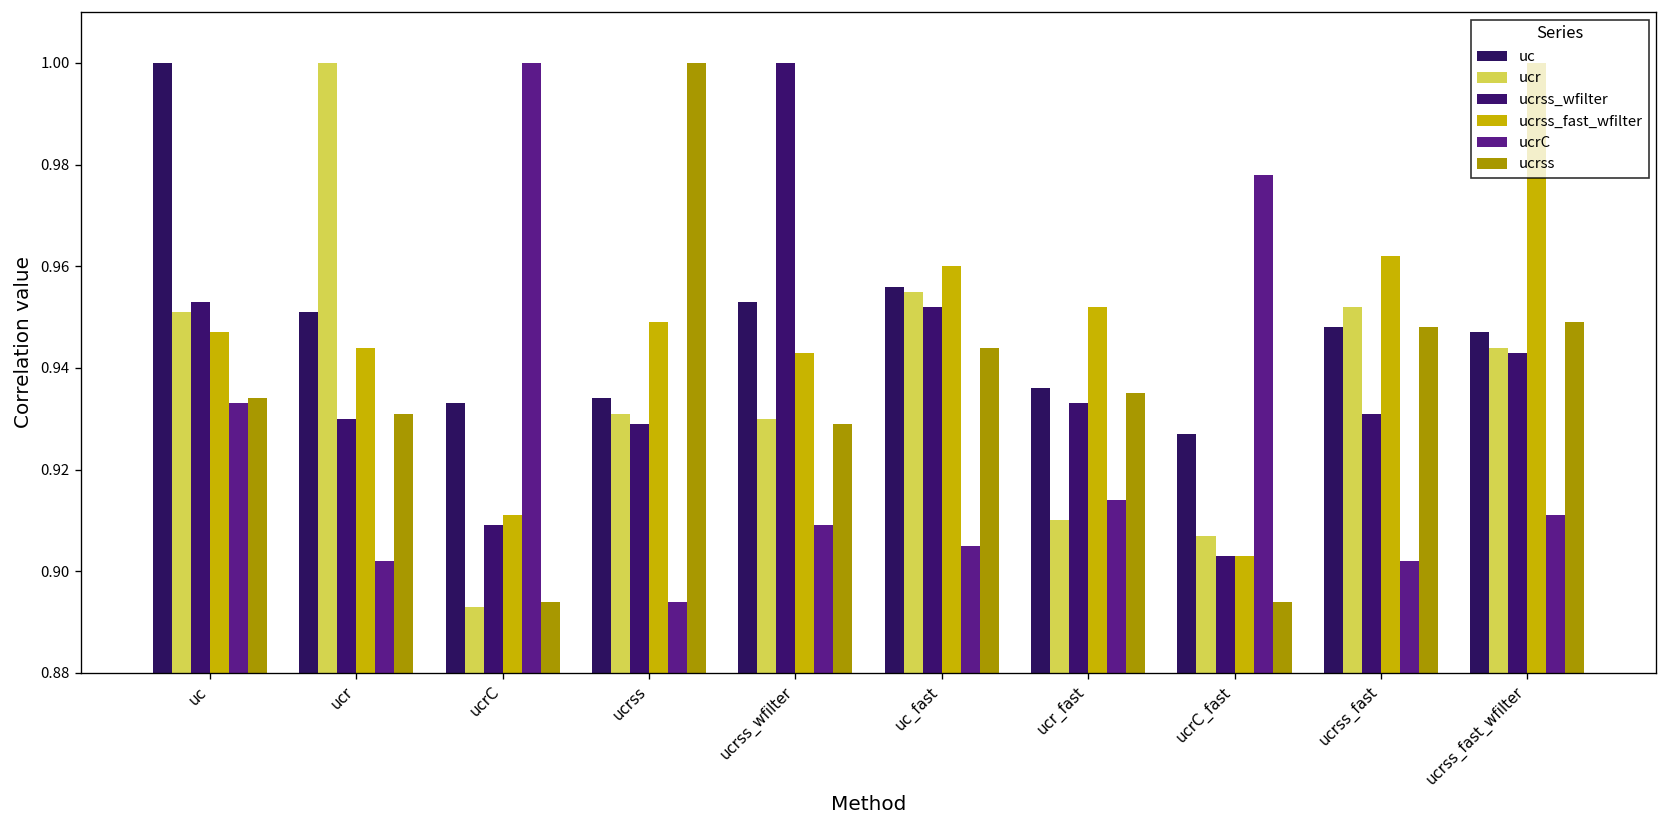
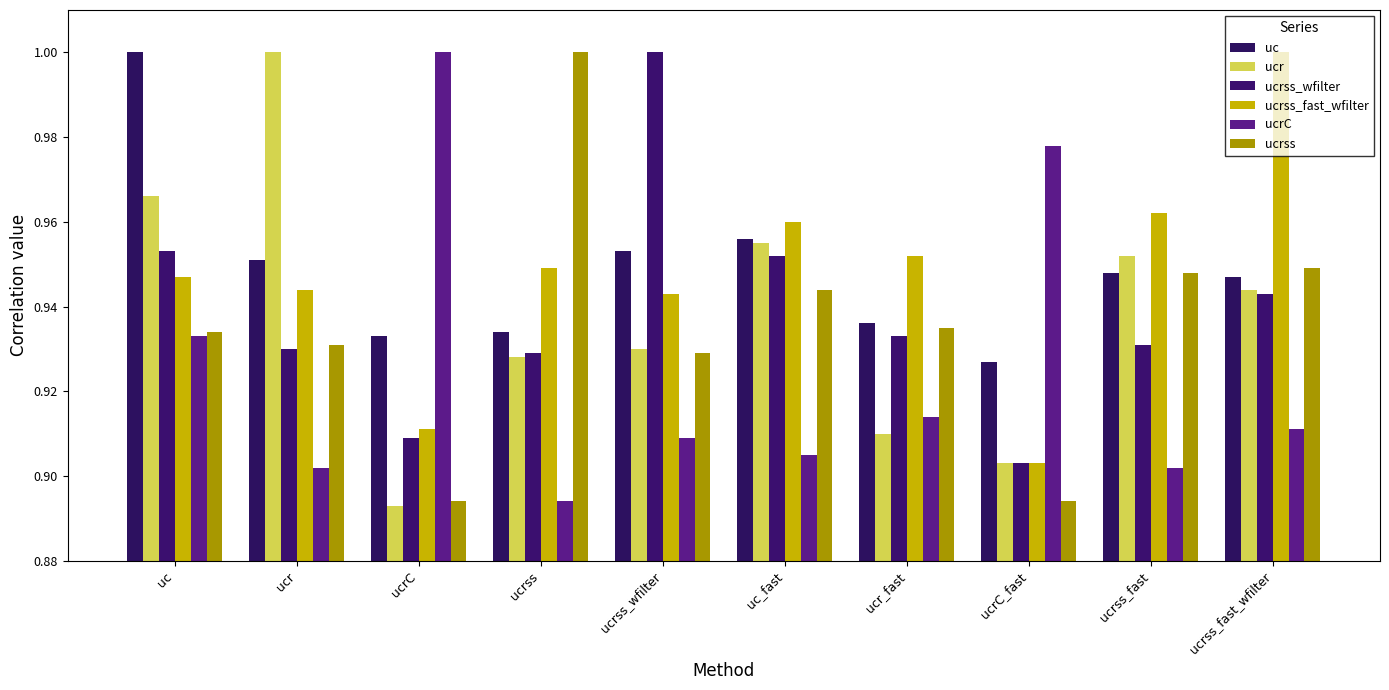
ucr, uc: 0.951 -> 0.966
ucr, ucrss: 0.931 -> 0.928
ucr, ucrC_fast: 0.907 -> 0.903
